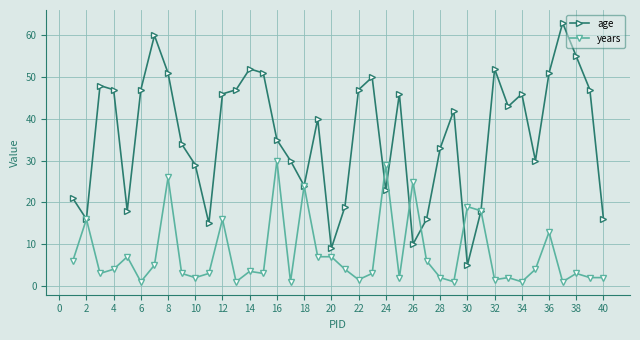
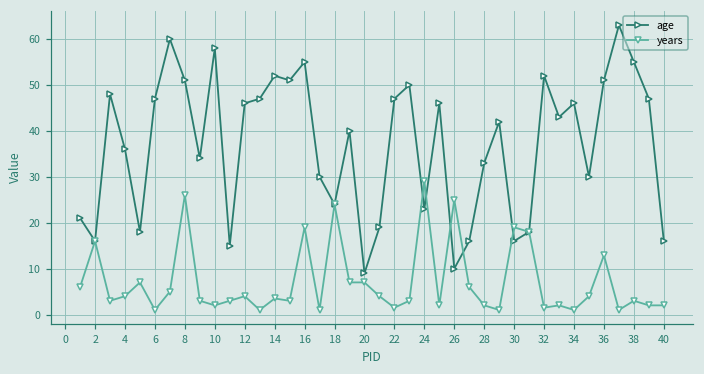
age, 4: 47 -> 36
age, 10: 29 -> 58
years, 12: 16 -> 4
age, 16: 35 -> 55
years, 16: 30 -> 19
age, 30: 5 -> 16
